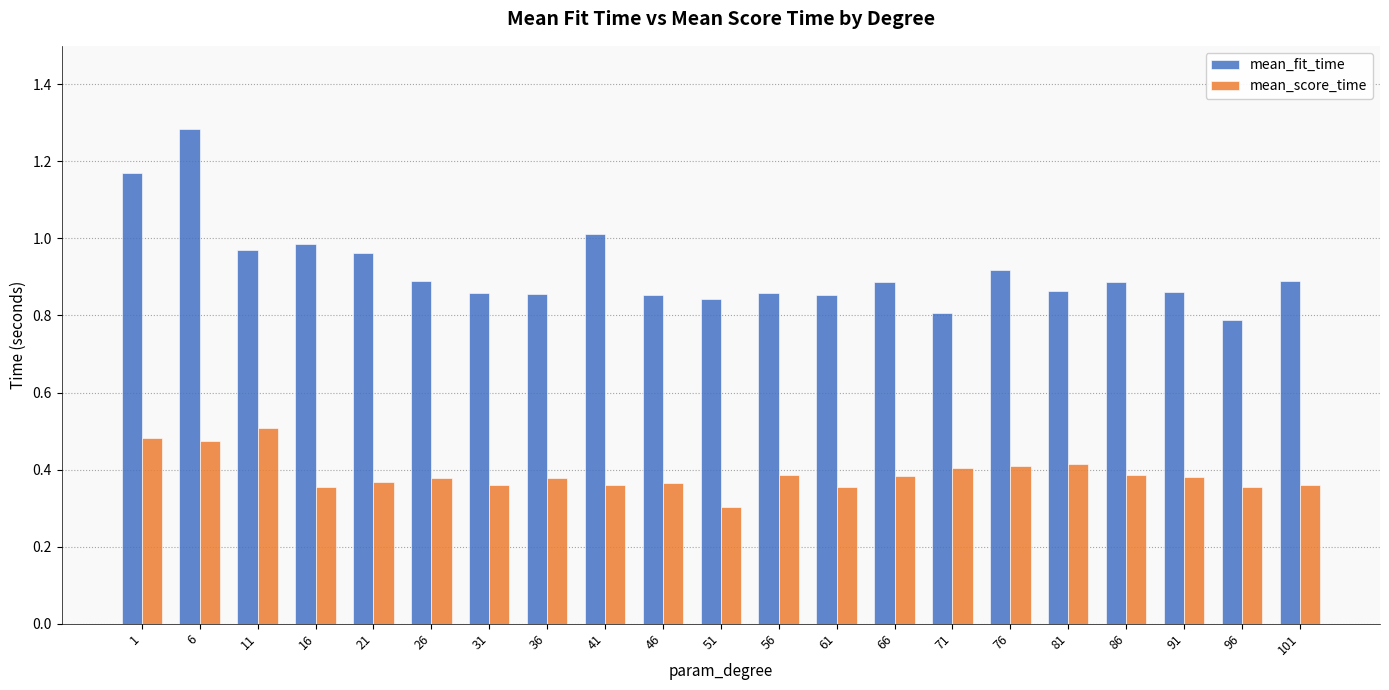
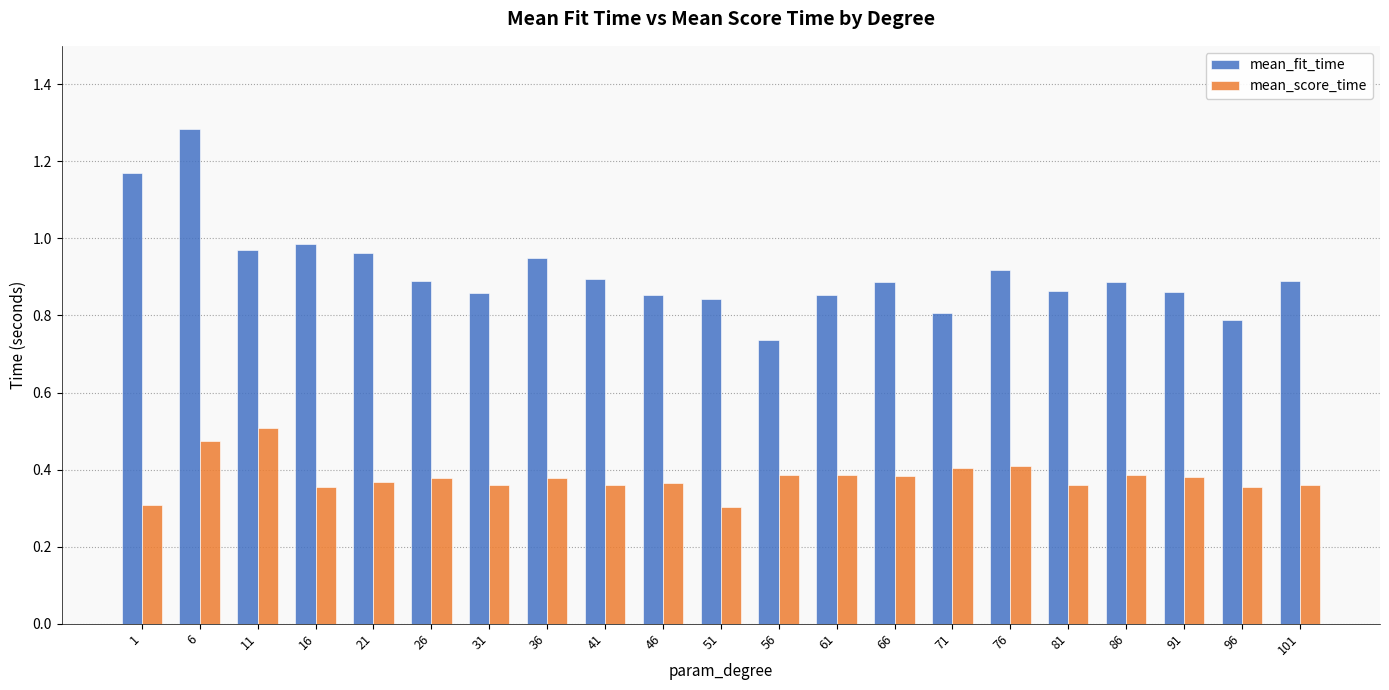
mean_score_time, 1: 0.48 -> 0.31
mean_fit_time, 36: 0.86 -> 0.95
mean_fit_time, 41: 1.01 -> 0.89
mean_fit_time, 56: 0.86 -> 0.74
mean_score_time, 61: 0.35 -> 0.38
mean_score_time, 81: 0.41 -> 0.36
